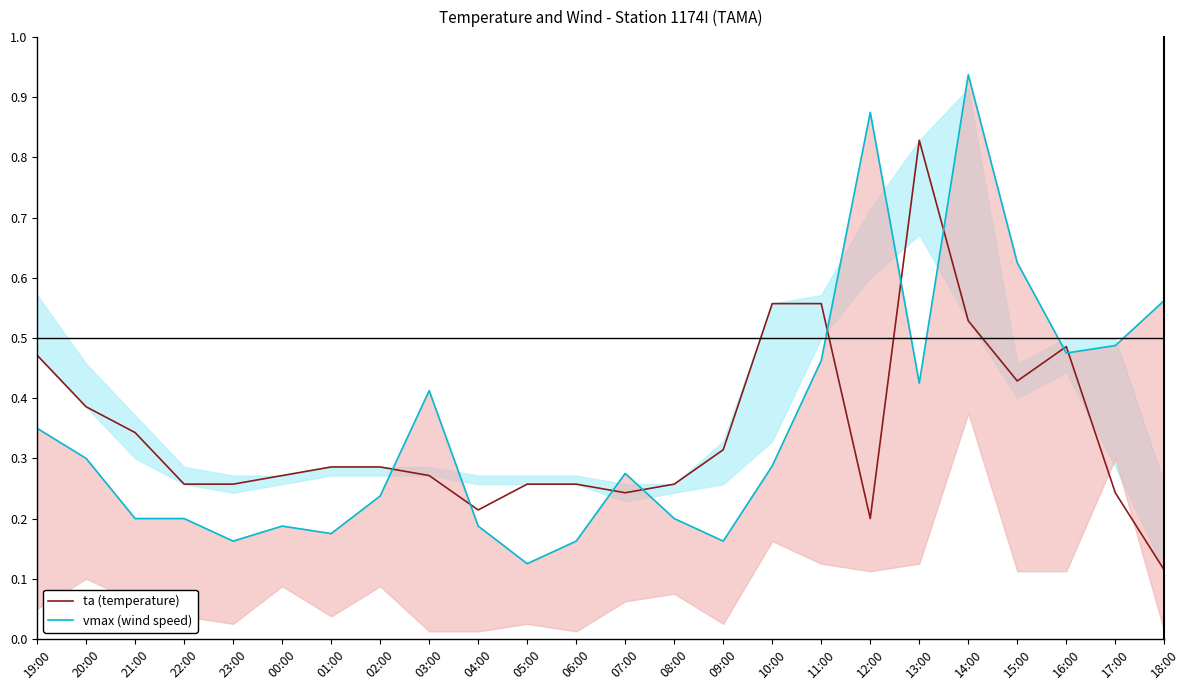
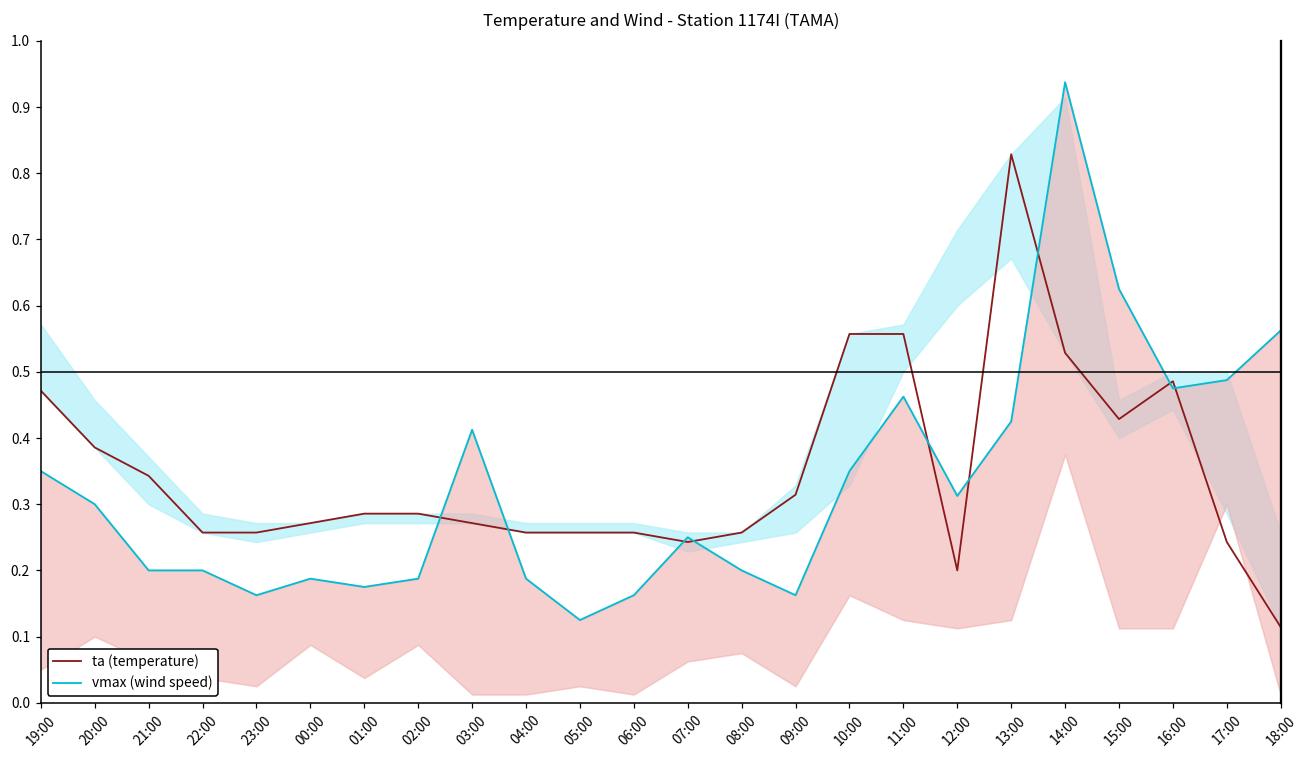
vmax (wind speed), 02:00: 0.24 -> 0.19
ta (temperature), 04:00: 0.21 -> 0.26
vmax (wind speed), 07:00: 0.28 -> 0.25
vmax (wind speed), 10:00: 0.29 -> 0.35
vmax (wind speed), 12:00: 0.88 -> 0.31
